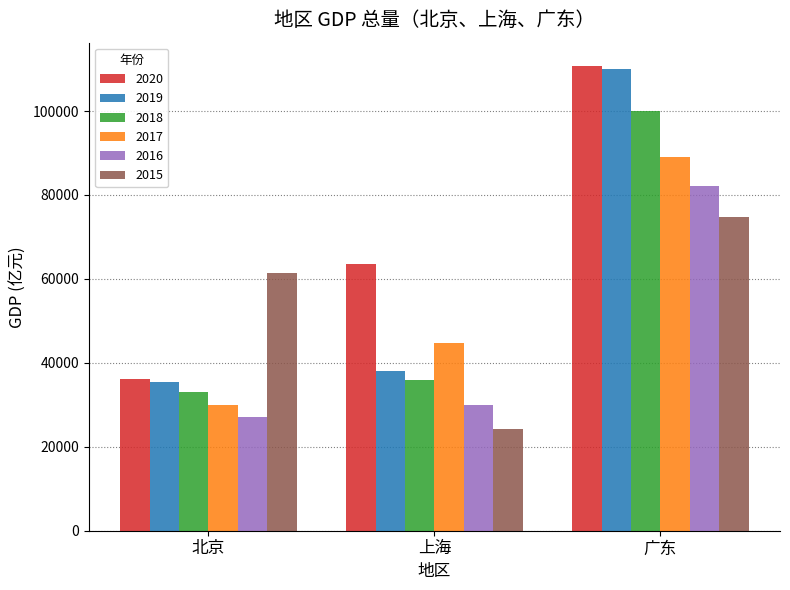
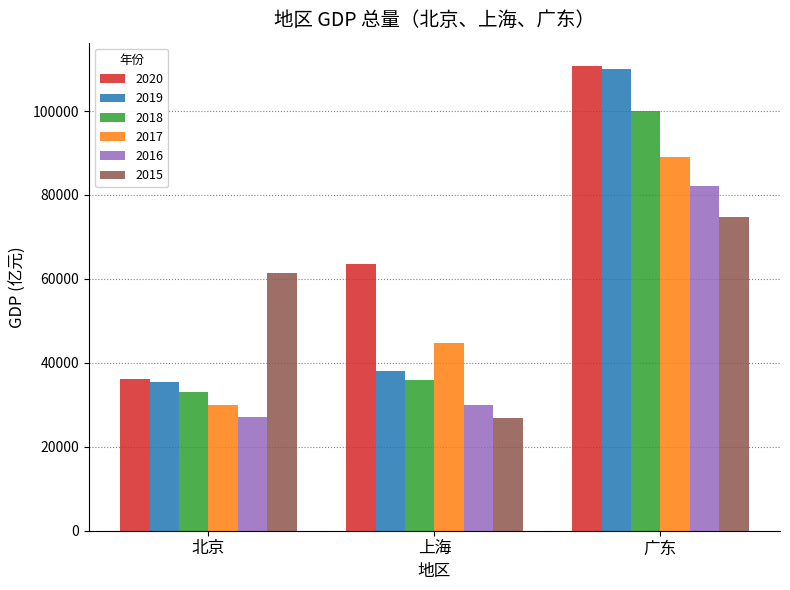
2015, 上海: 24000 -> 27000
